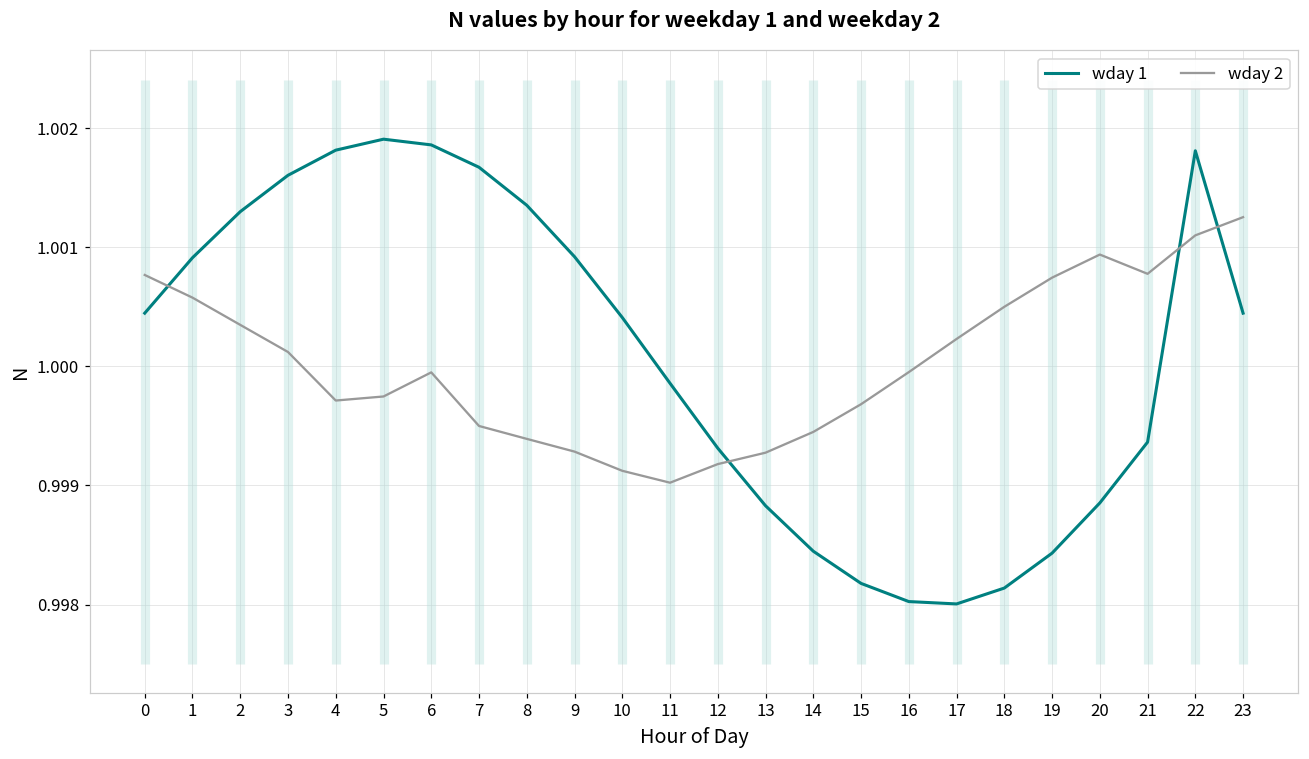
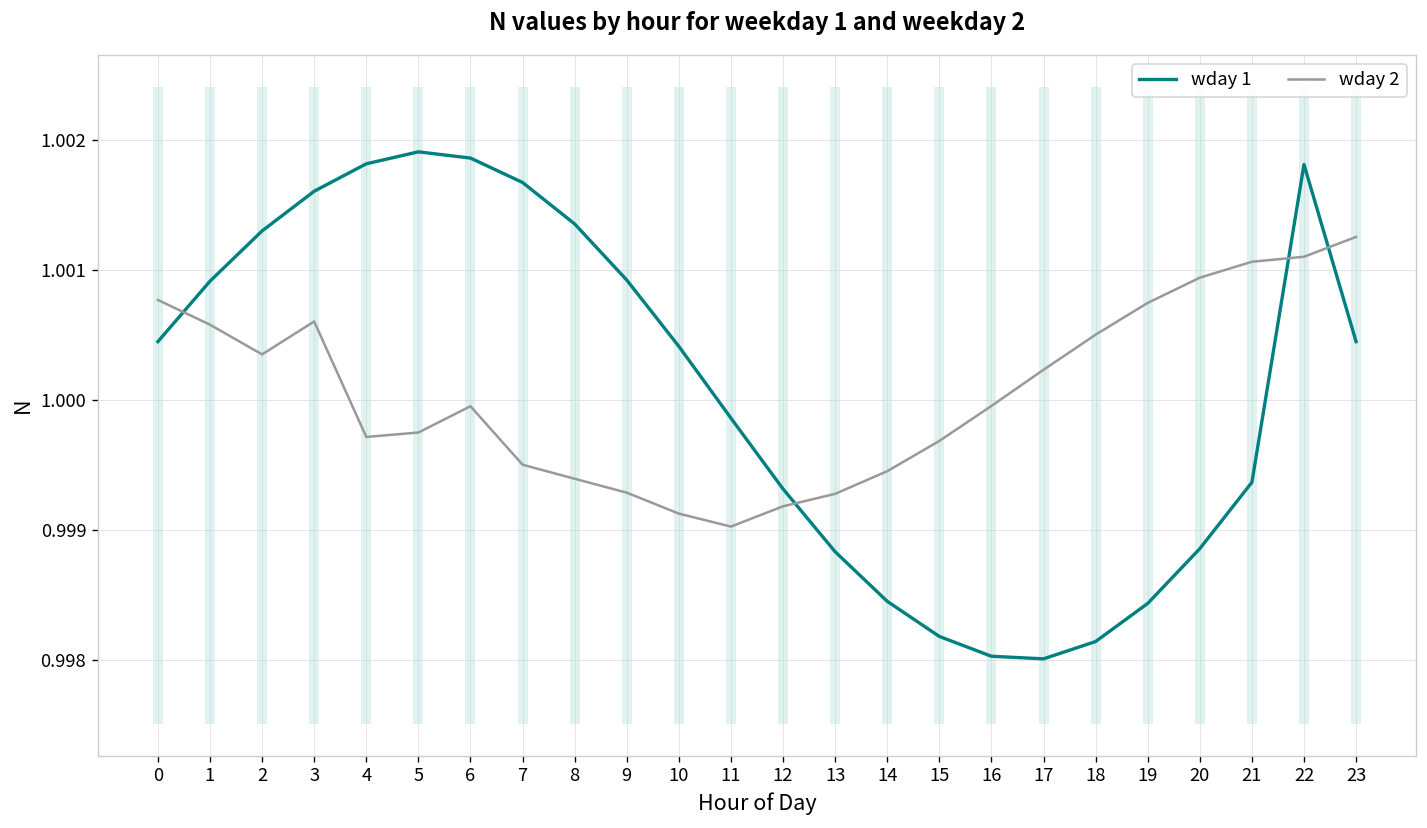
wday 2, 3: 1.00012 -> 1.00060
wday 2, 21: 1.00078 -> 1.00106
